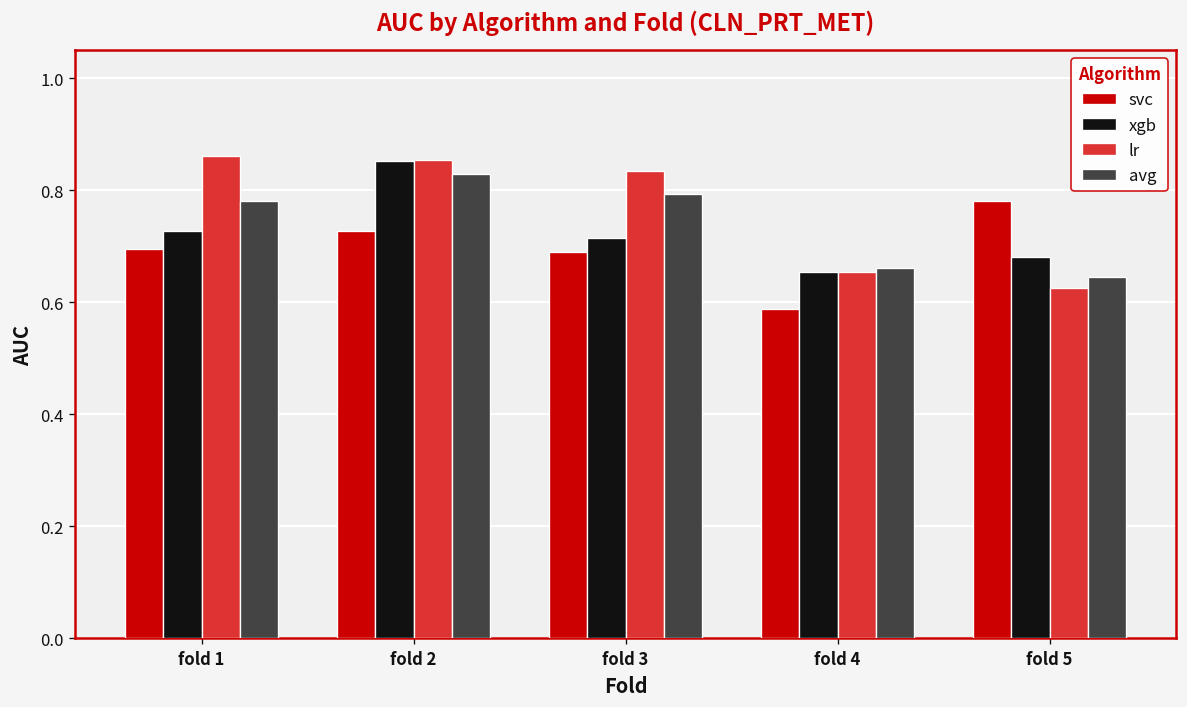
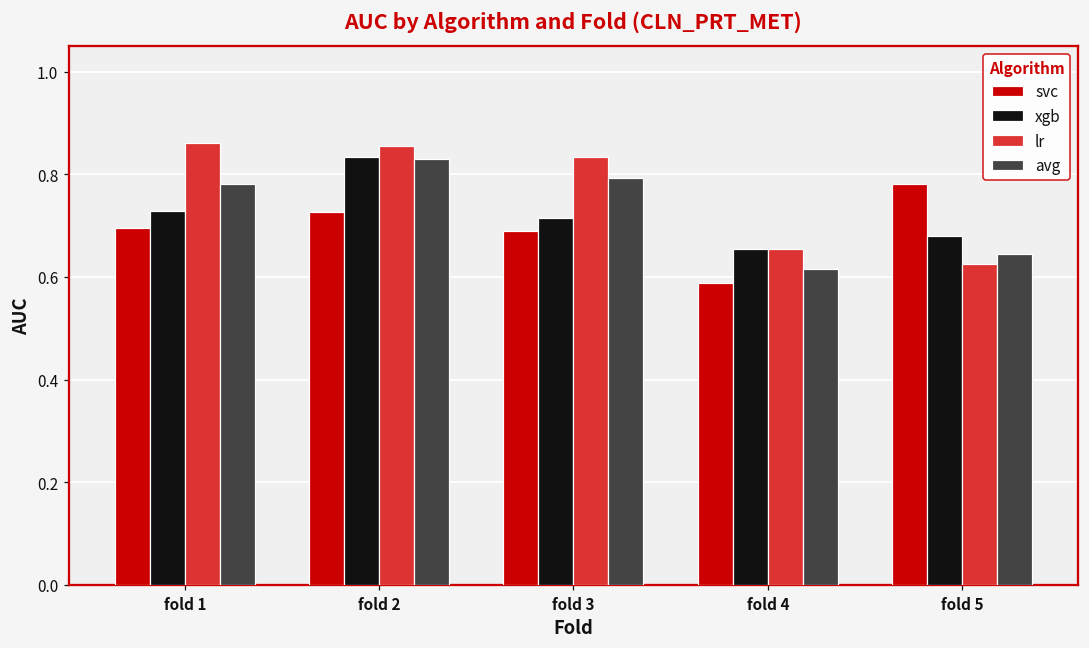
xgb, fold 2: 0.85 -> 0.83
avg, fold 4: 0.66 -> 0.62
